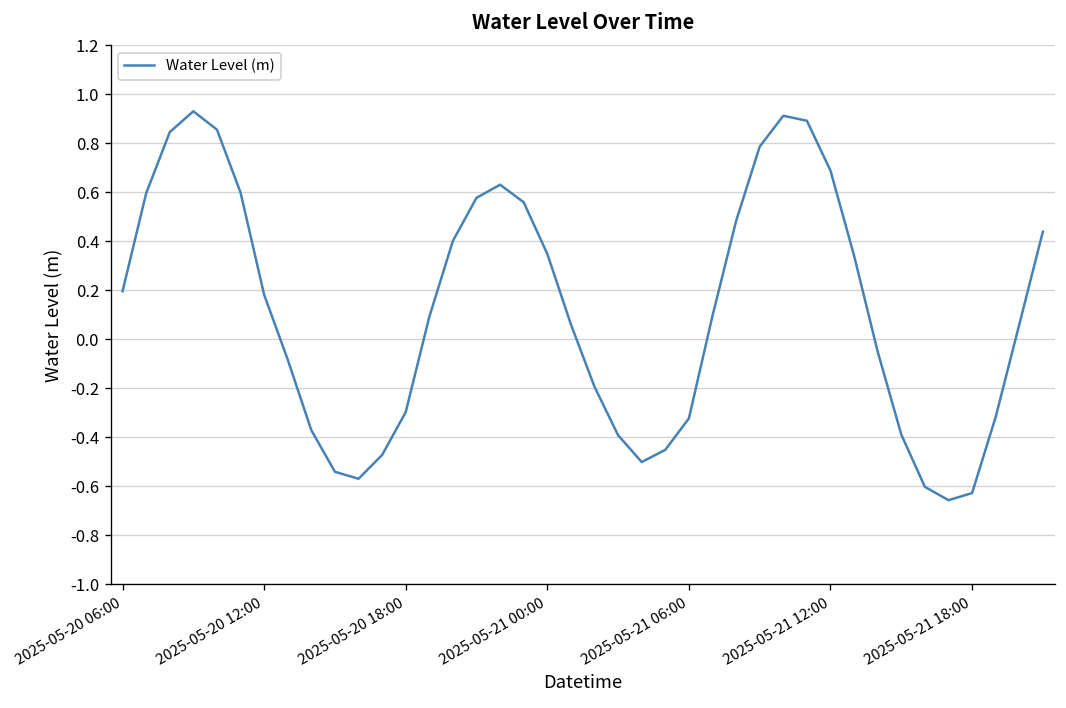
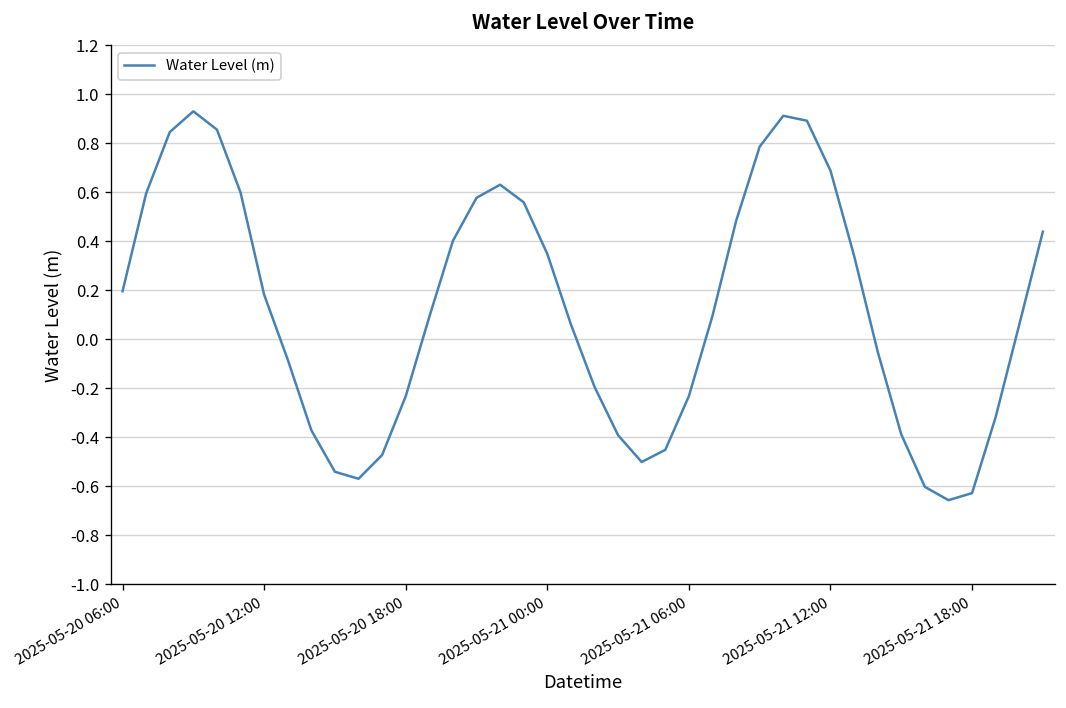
2025-05-20 18:00: -0.30 -> -0.23
2025-05-21 06:00: -0.32 -> -0.23
